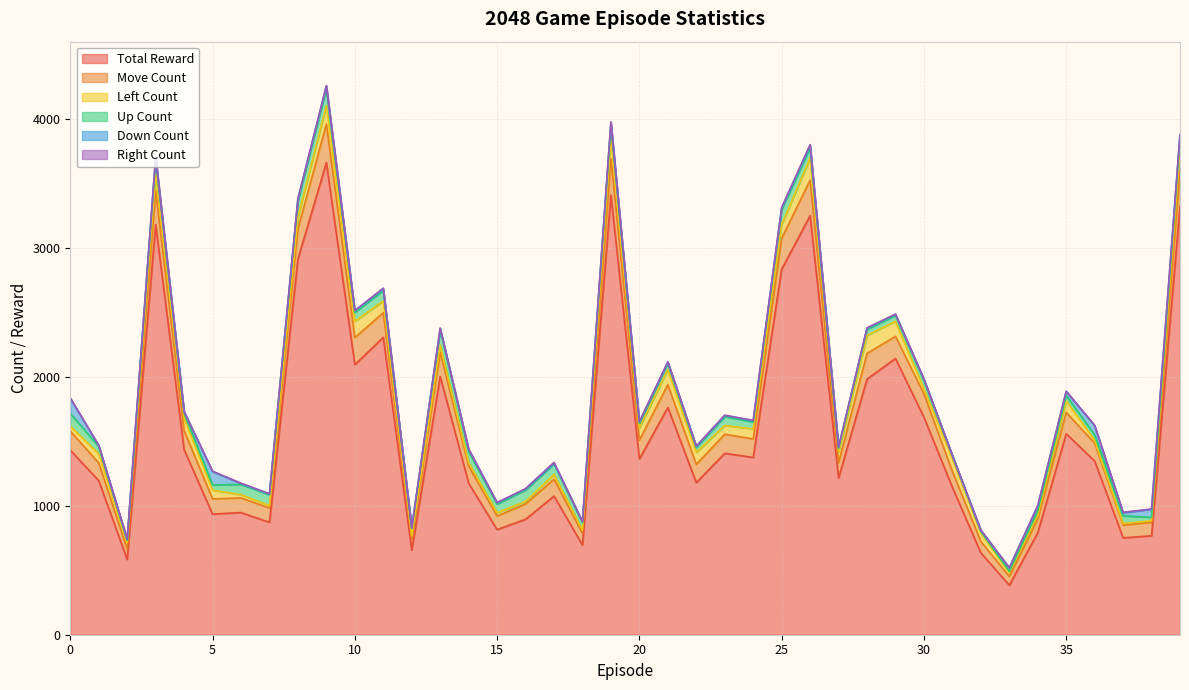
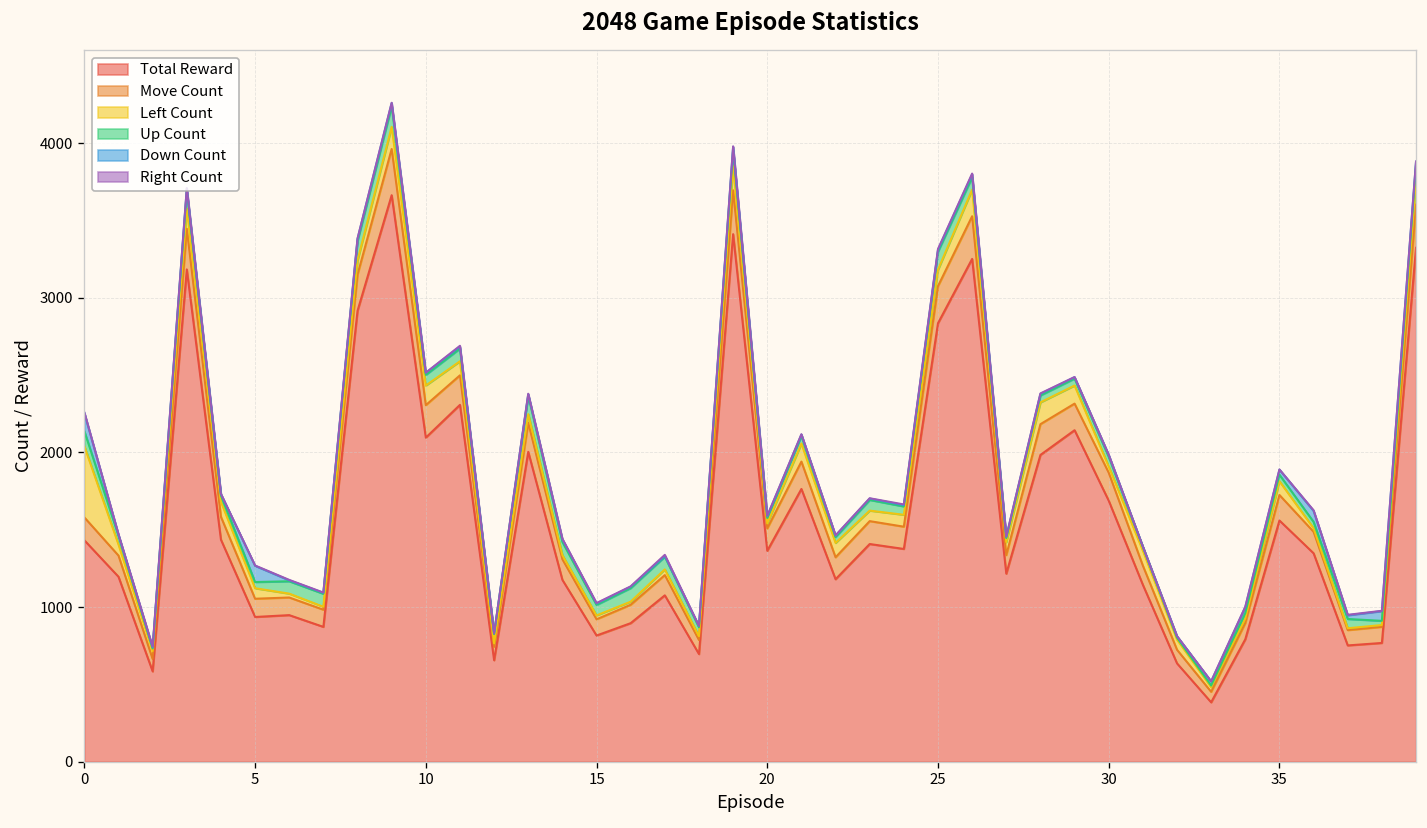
Left Count, 0: 40 -> 460
Left Count, 20: 100 -> 30
